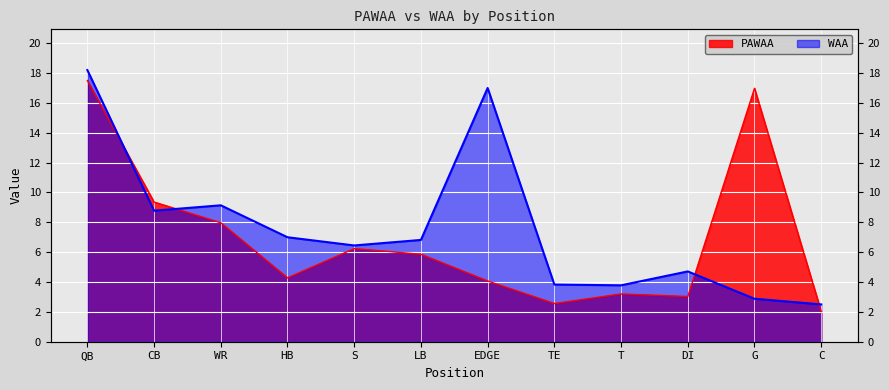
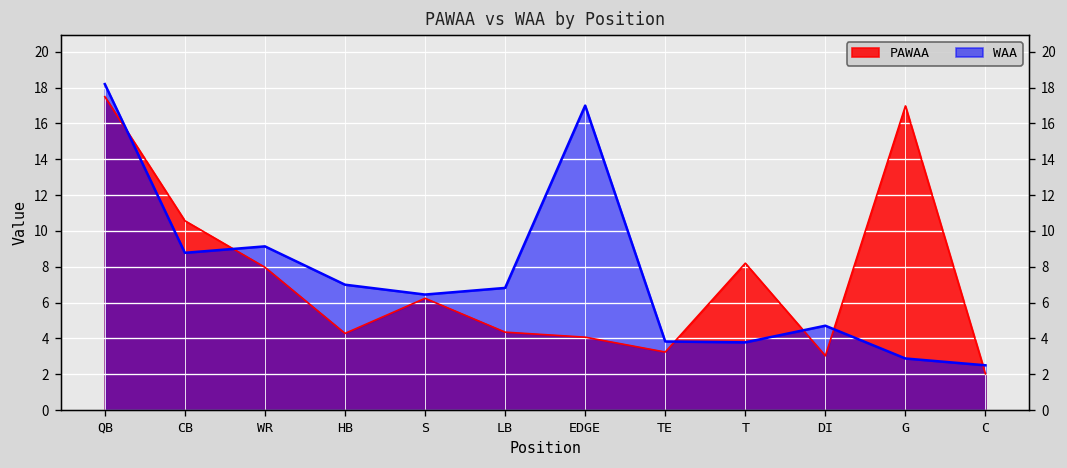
PAWAA, CB: 9.4 -> 10.6
PAWAA, LB: 5.9 -> 4.4
PAWAA, TE: 2.6 -> 3.2
PAWAA, T: 3.2 -> 8.2
